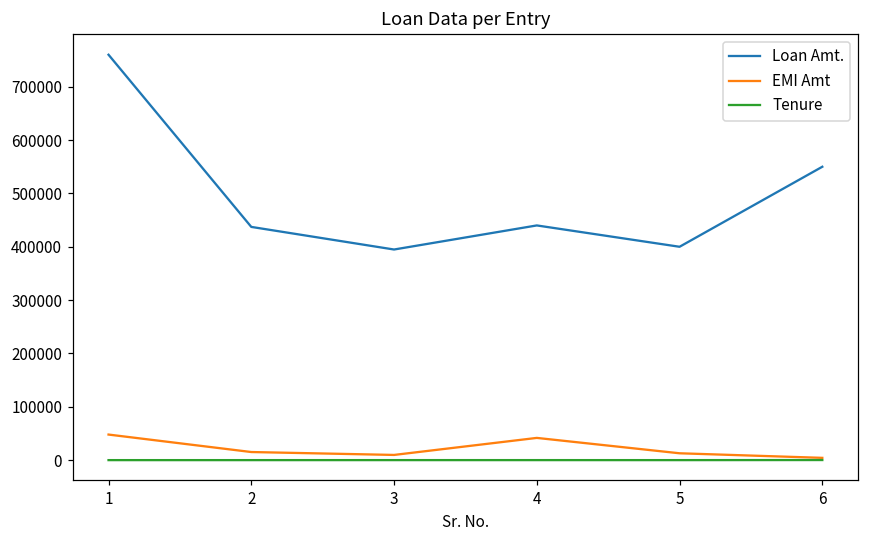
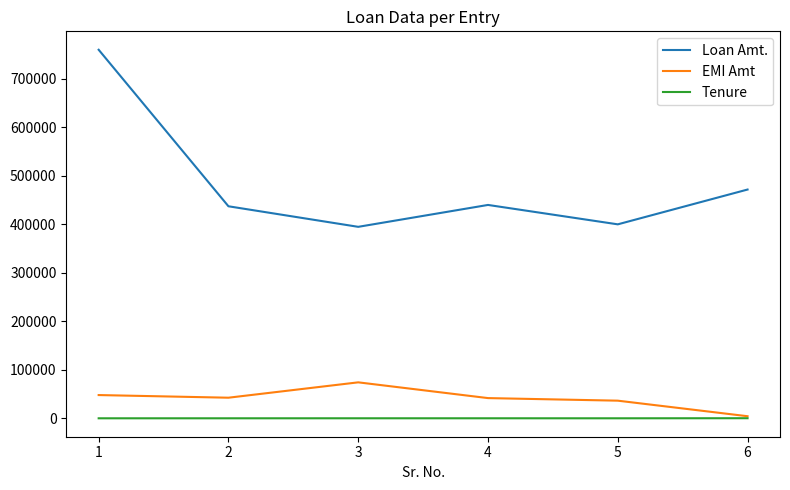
EMI Amt, 2: 20000 -> 40000
EMI Amt, 3: 10000 -> 70000
EMI Amt, 5: 10000 -> 40000
Loan Amt., 6: 550000 -> 470000
